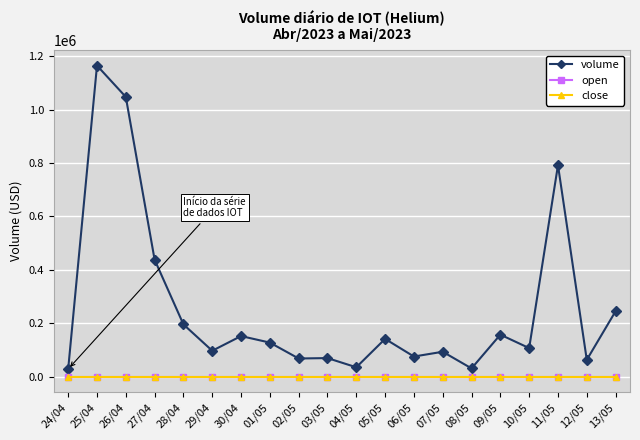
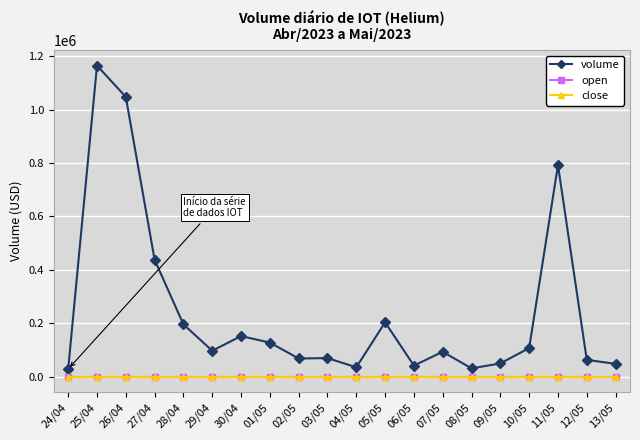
volume, 05/05: 140000 -> 200000
volume, 06/05: 80000 -> 40000
volume, 09/05: 160000 -> 50000
volume, 13/05: 240000 -> 50000
